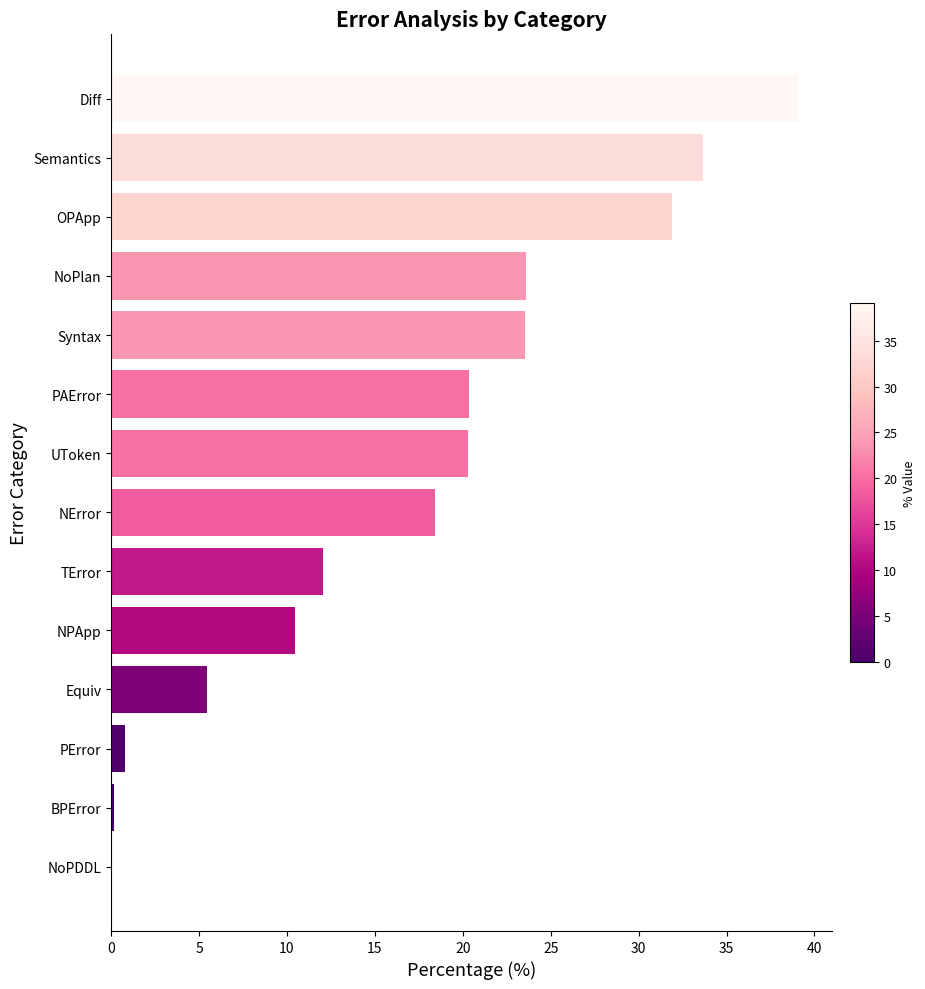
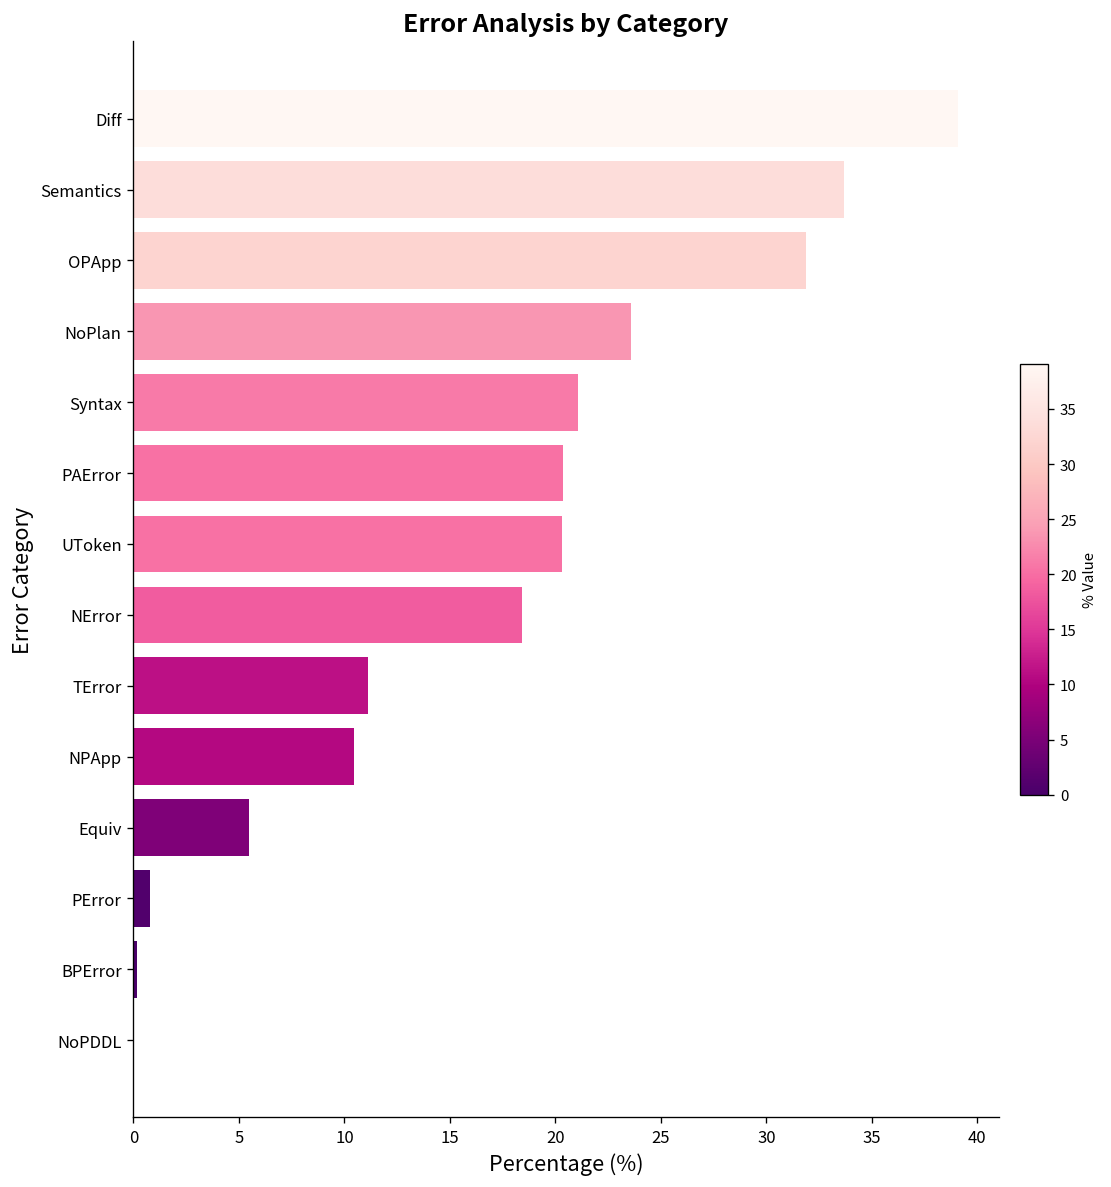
Syntax: 23.5 -> 21.1
TError: 12.0 -> 11.1
